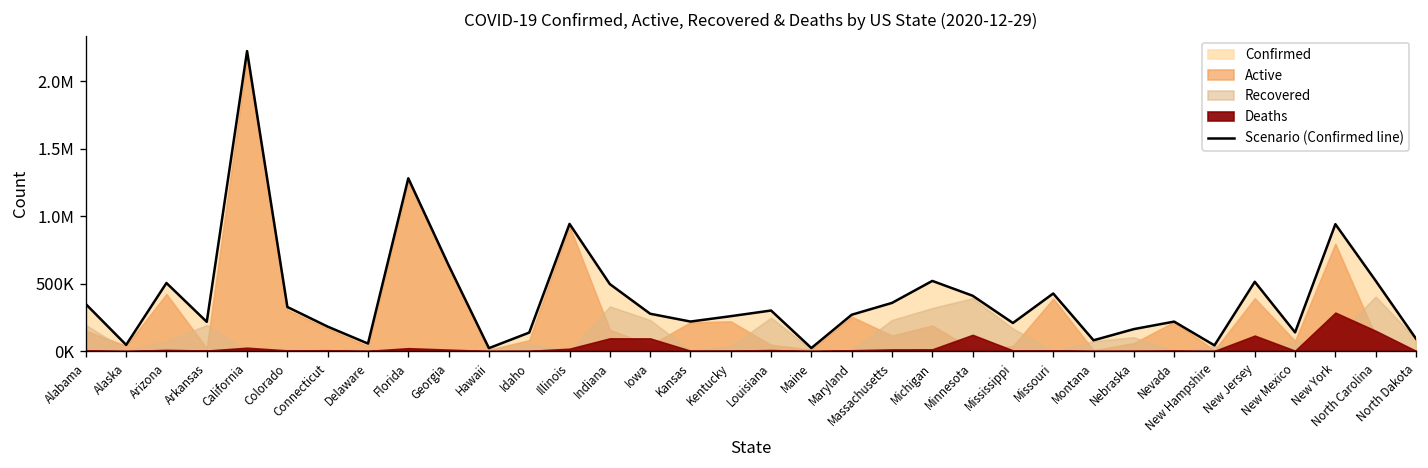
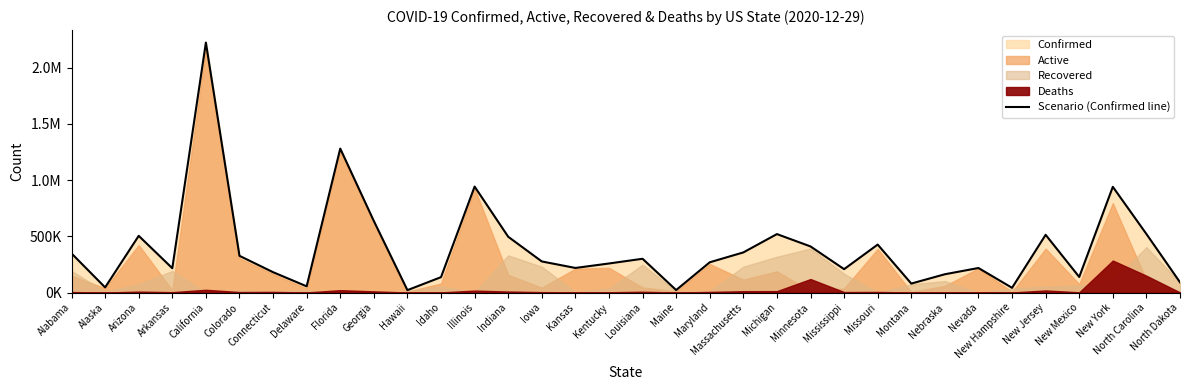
Deaths, Indiana: 90000 -> 10000
Deaths, Iowa: 90000 -> 0
Deaths, New Jersey: 110000 -> 20000
